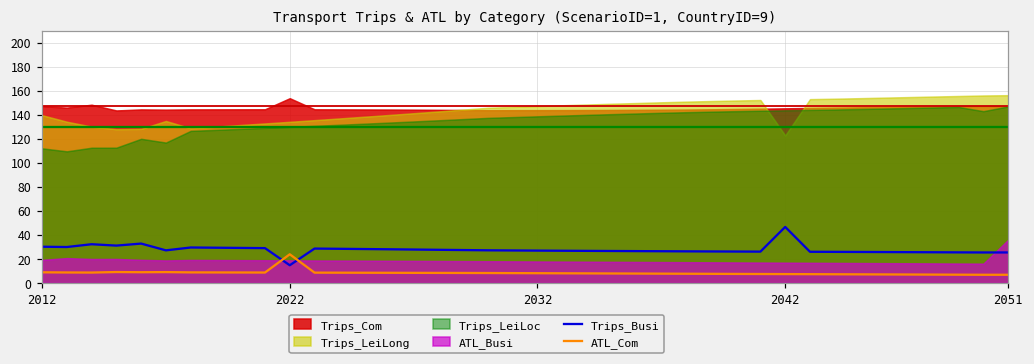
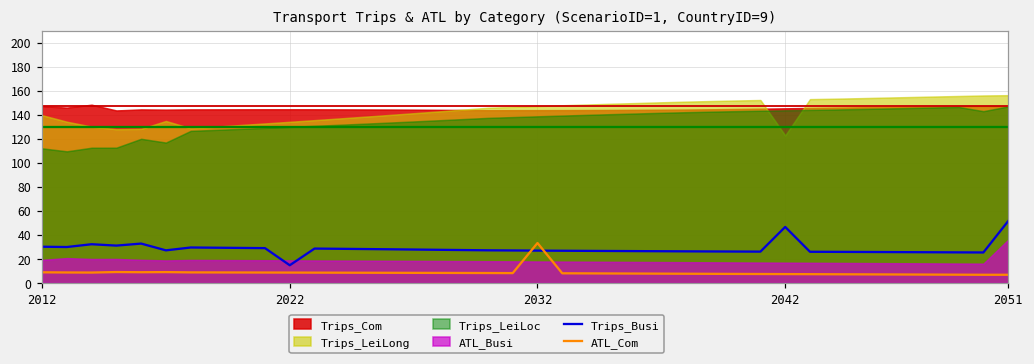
Trips_Com, 2022: 154 -> 145
ATL_Com, 2022: 24 -> 9
ATL_Com, 2032: 8 -> 33
Trips_Busi, 2051: 25 -> 52
